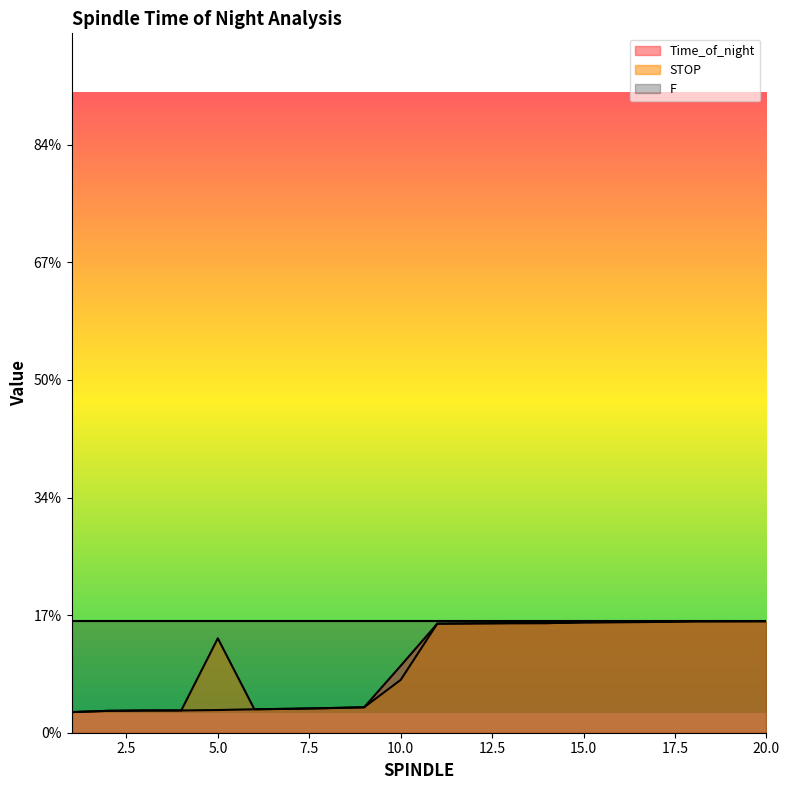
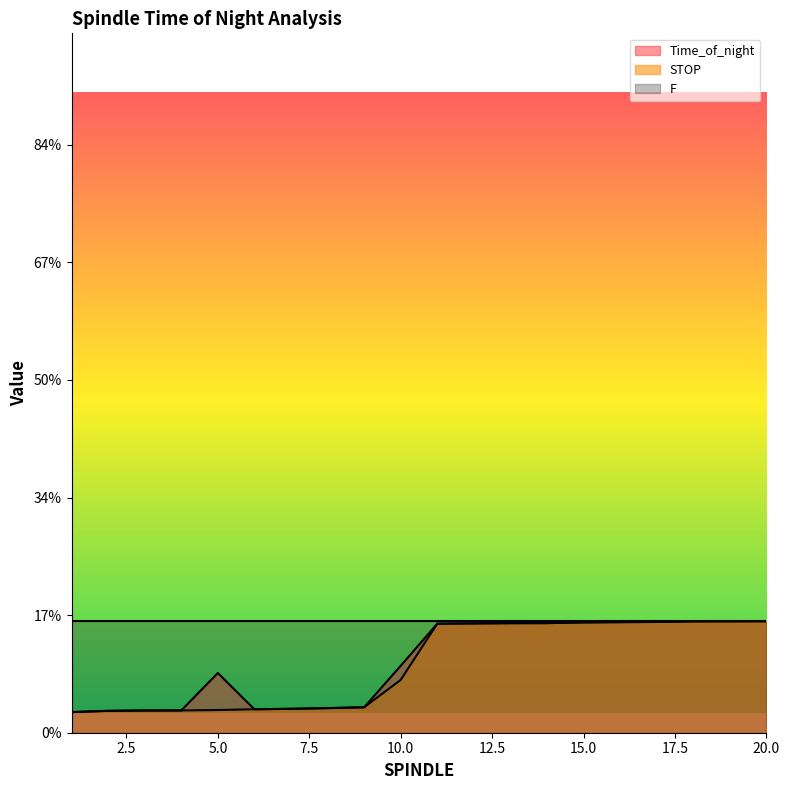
Time_of_night, 5.0: 3% -> 9%
STOP, 5.0: 13% -> 3%
